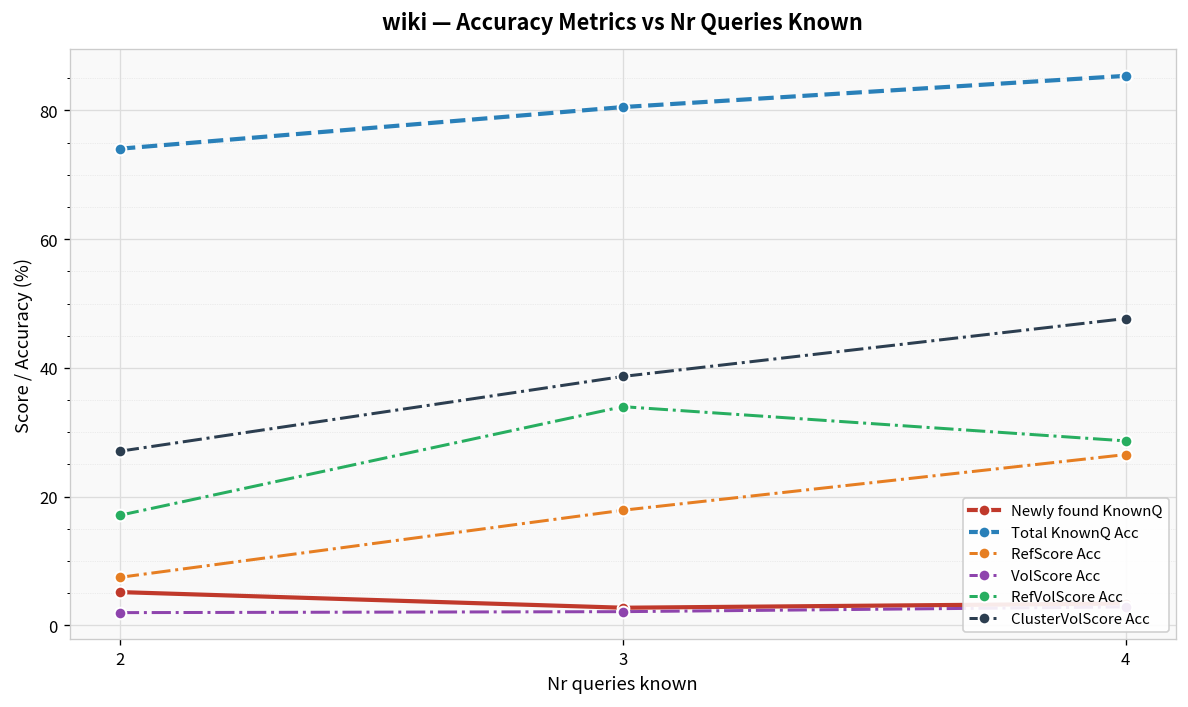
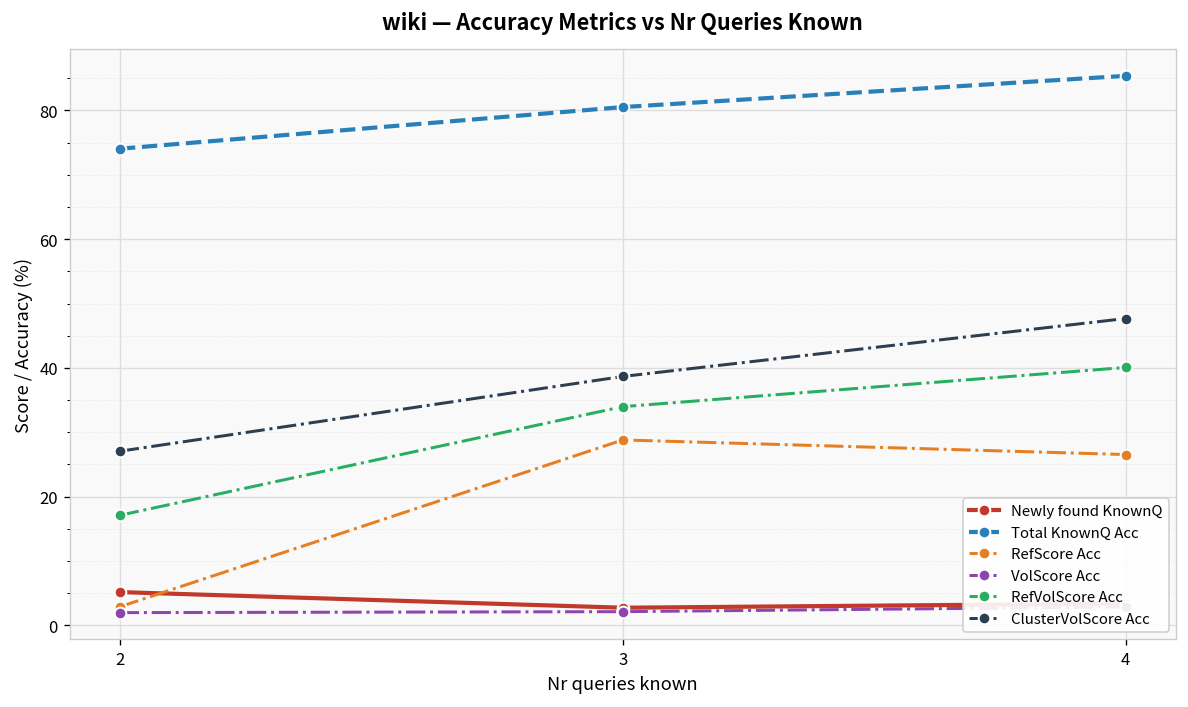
RefScore Acc, 2: 7 -> 3
RefScore Acc, 3: 18 -> 29
RefVolScore Acc, 4: 29 -> 40
